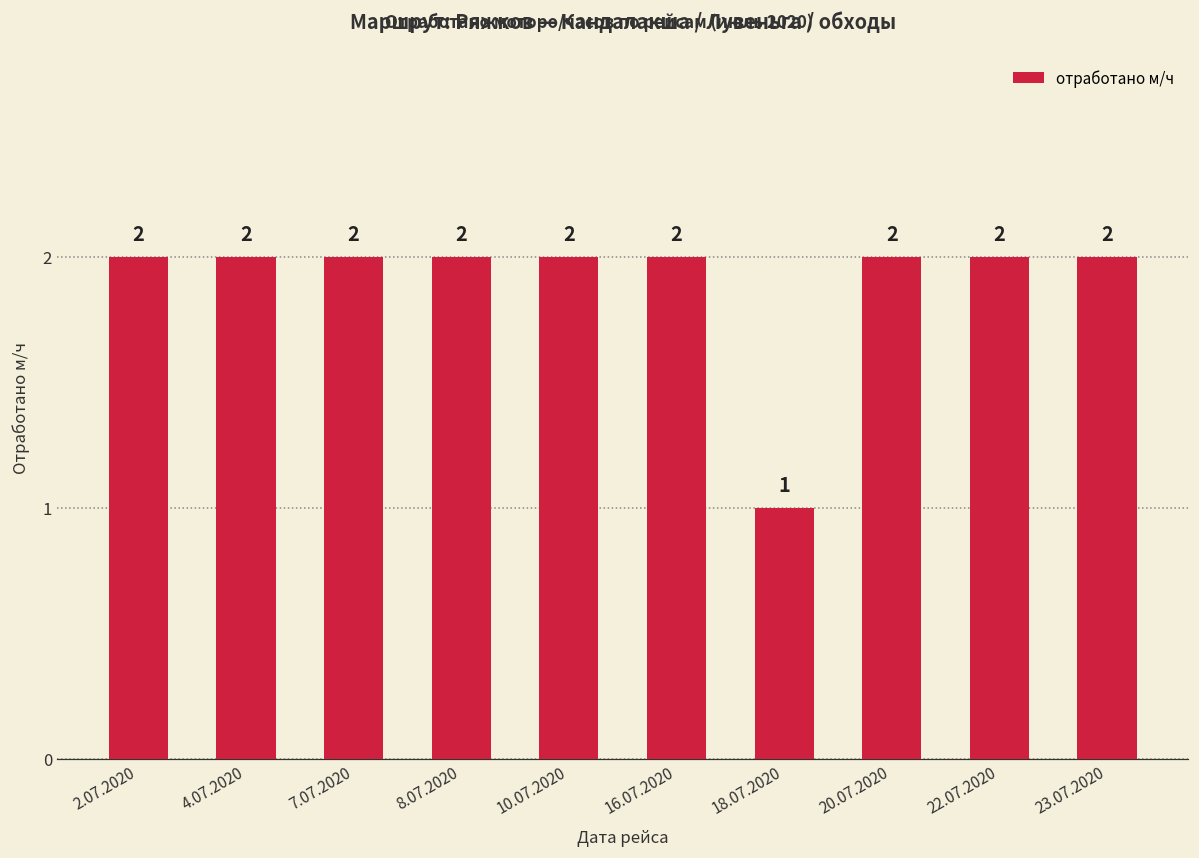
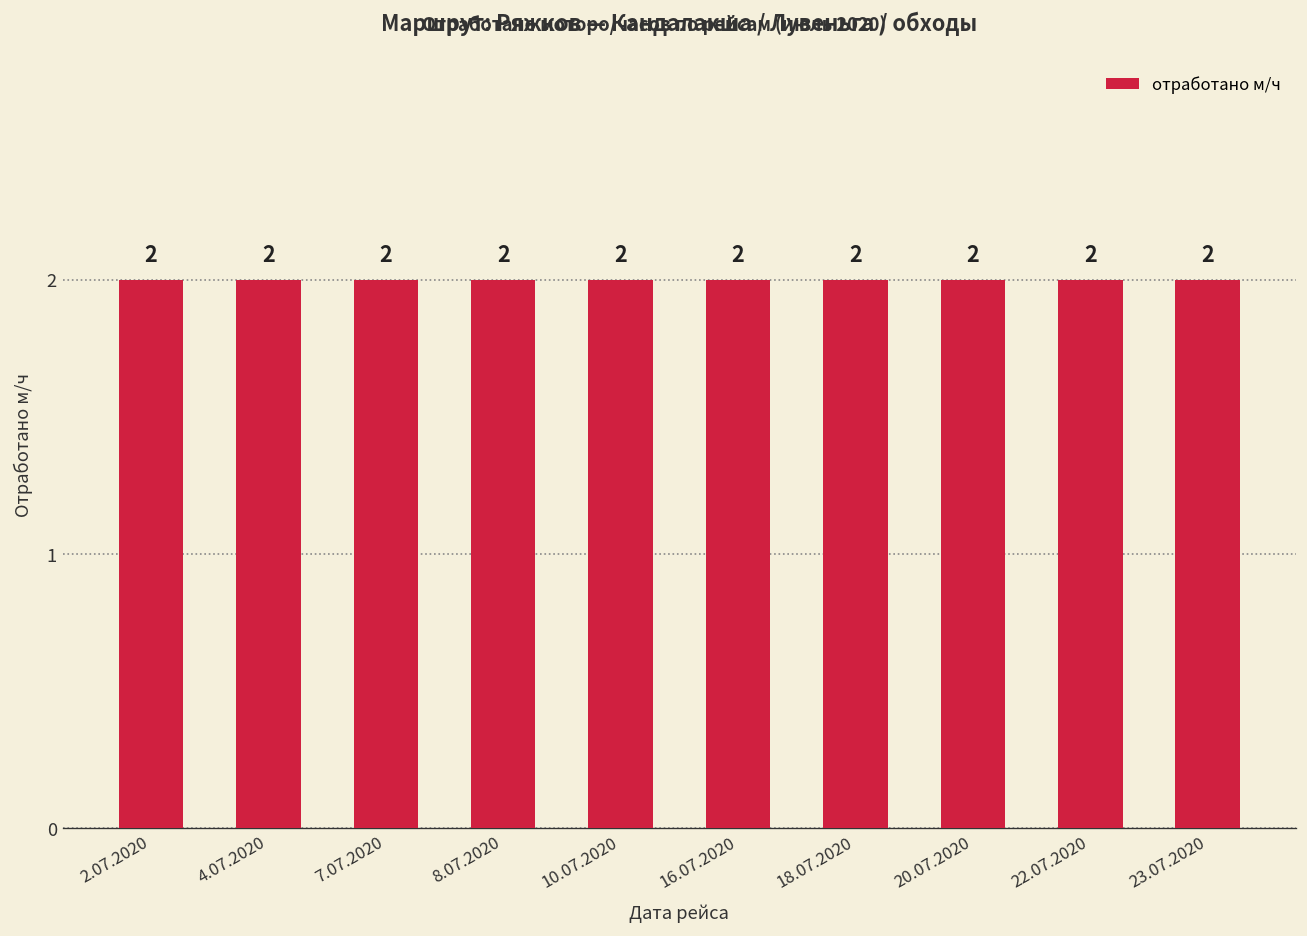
18.07.2020: 1 -> 2
